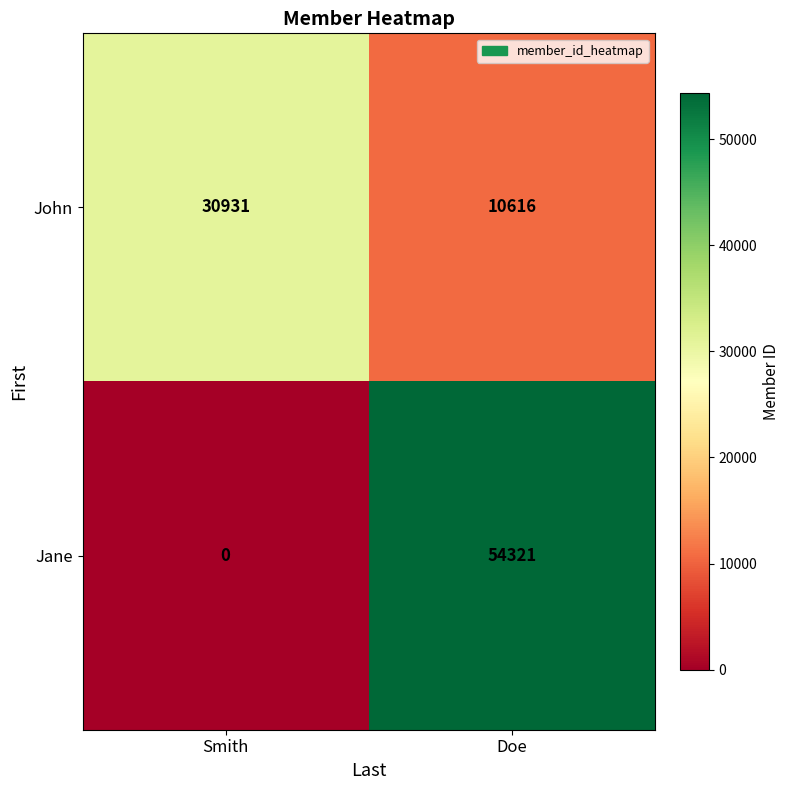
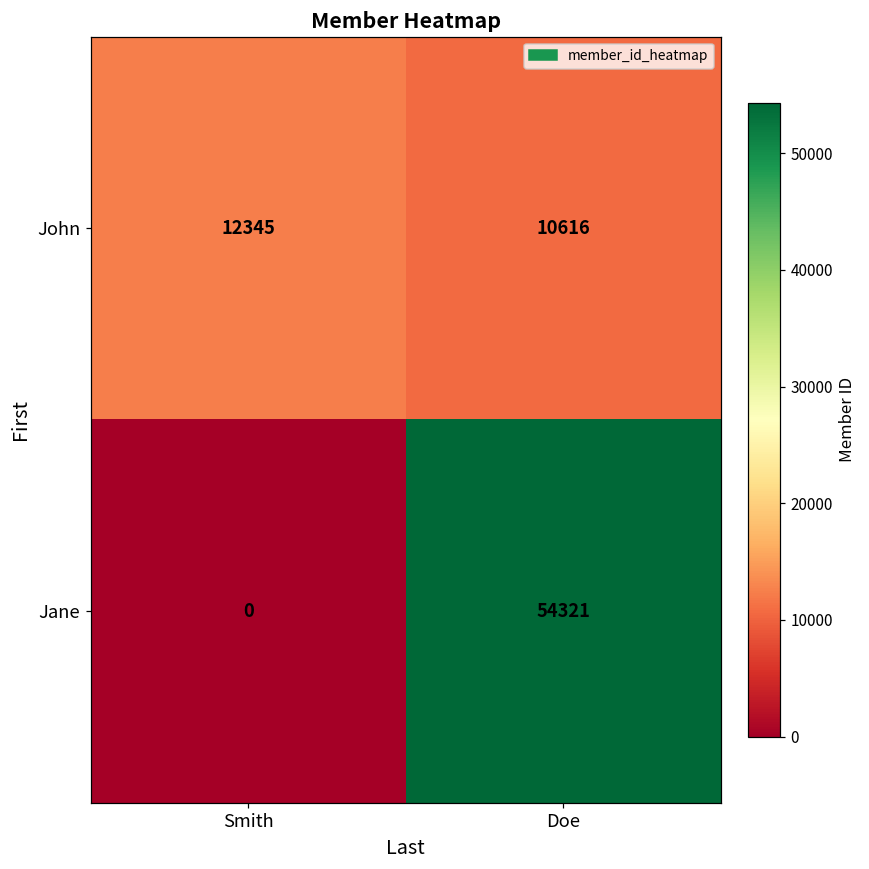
John, Smith: 30931 -> 12345
